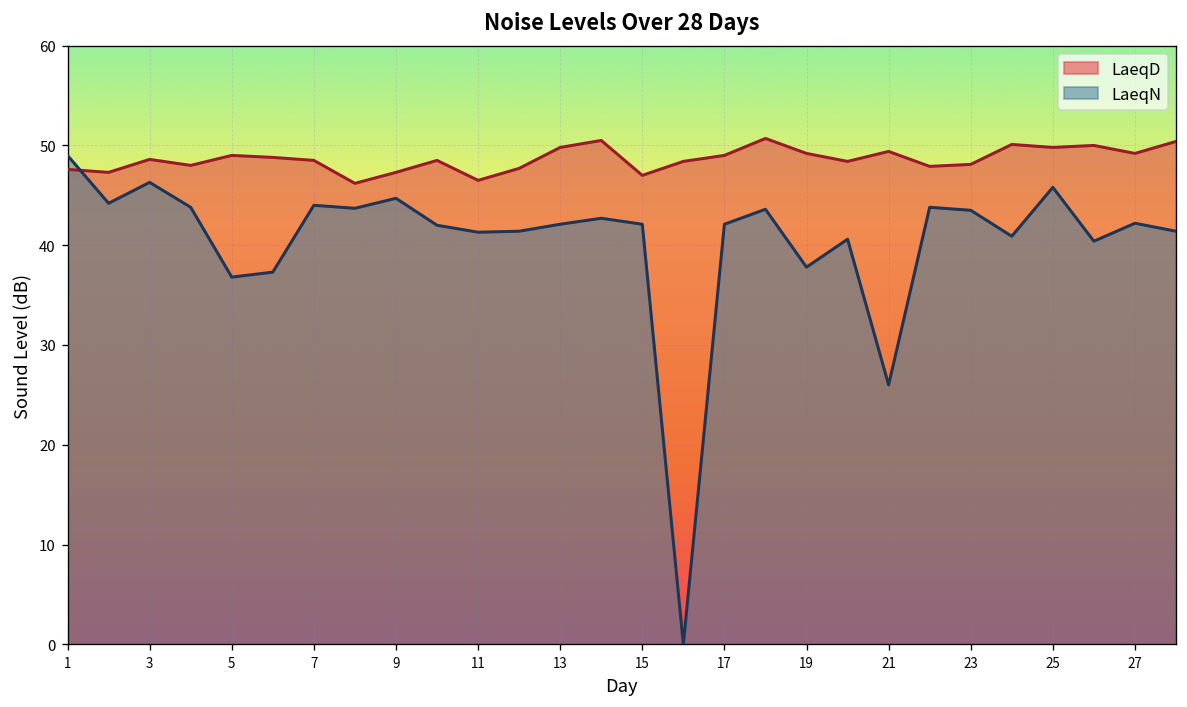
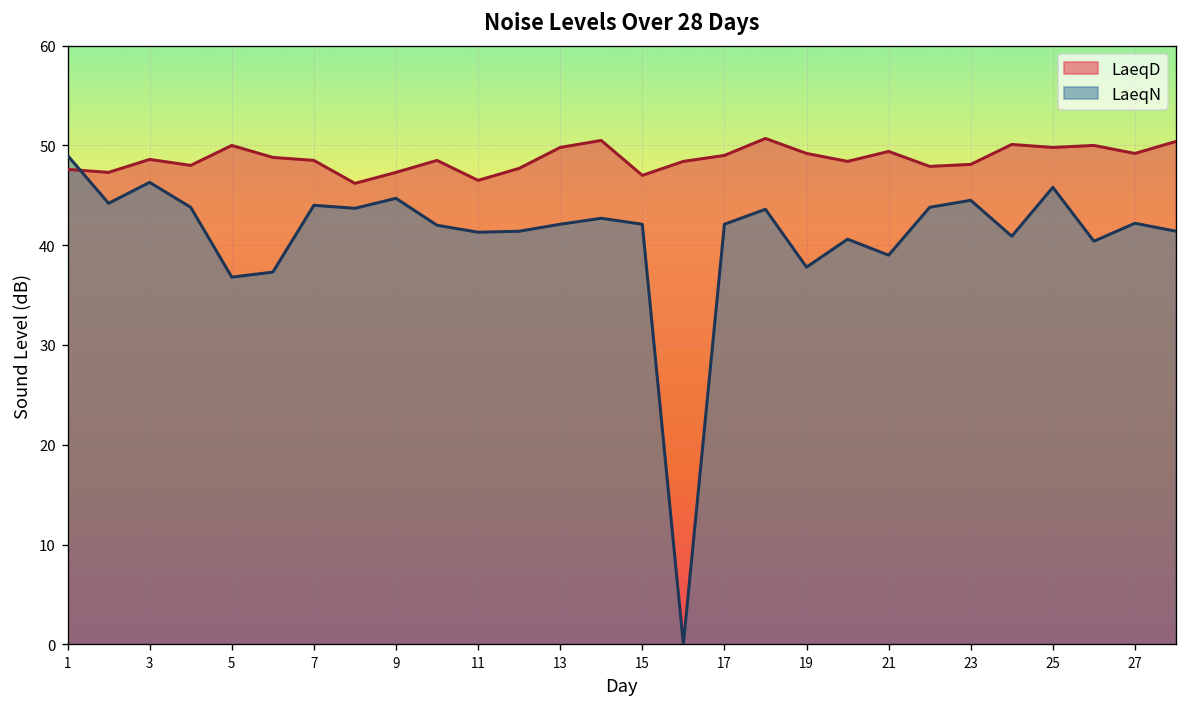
LaeqD, 5: 49 -> 50
LaeqN, 21: 26 -> 39
LaeqN, 23: 44 -> 45
